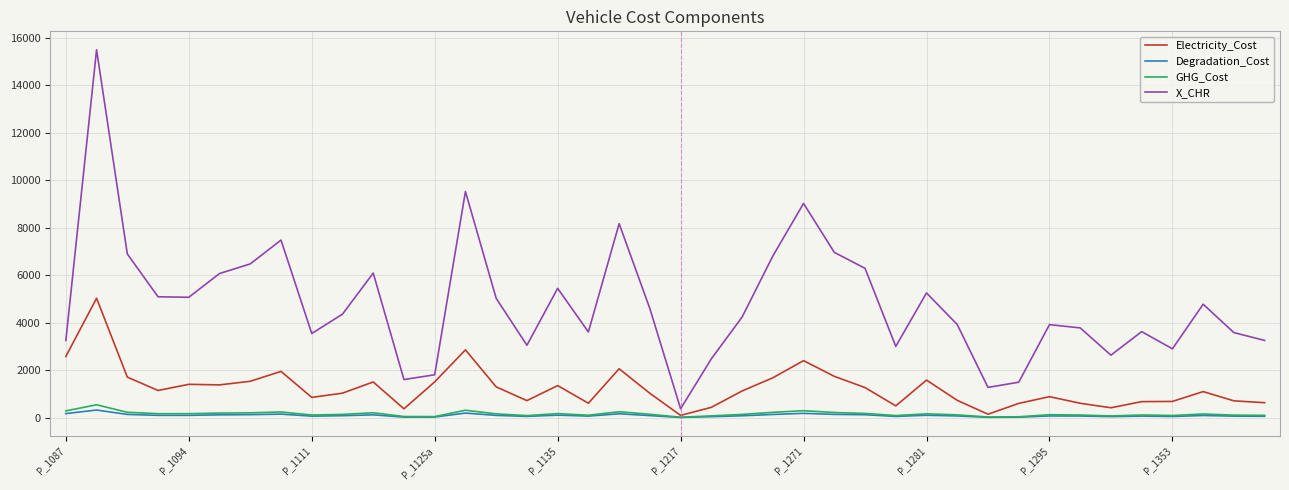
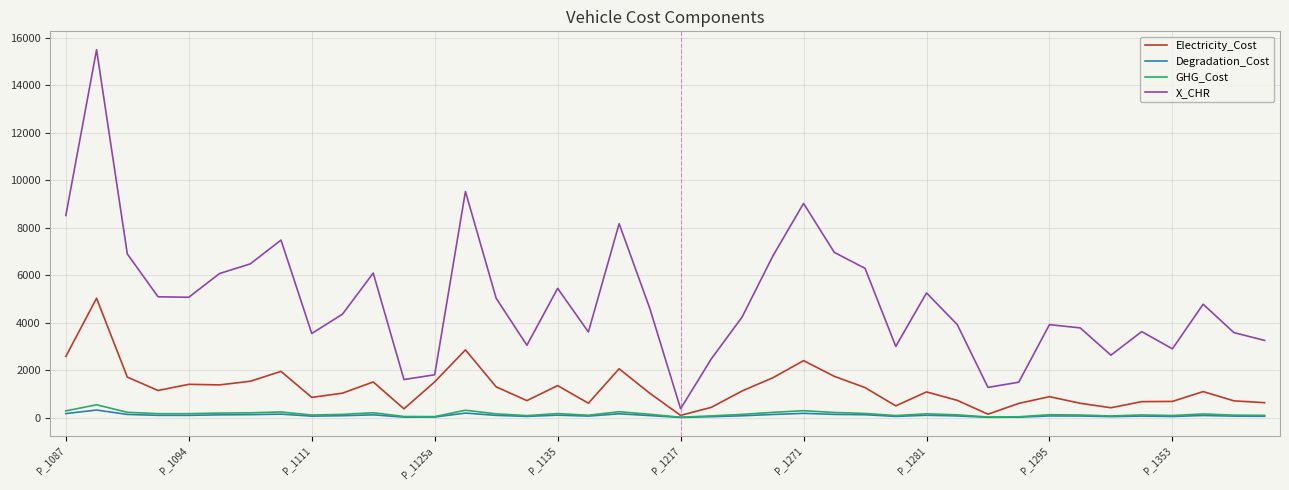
X_CHR, P_1087: 3300 -> 8500
Electricity_Cost, P_1281: 1600 -> 1100
